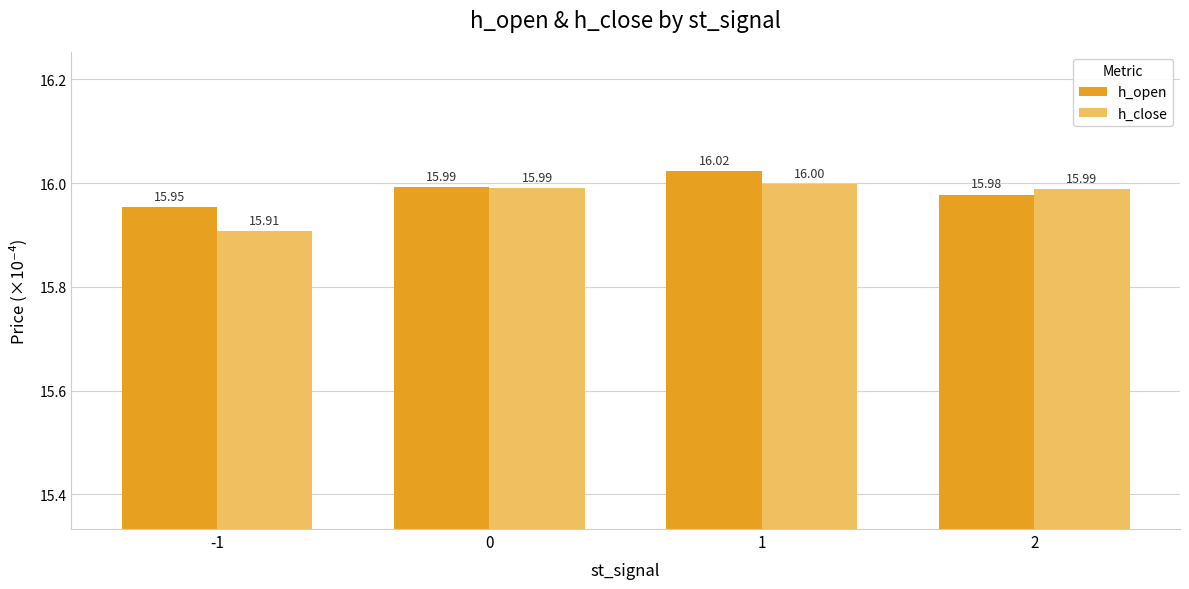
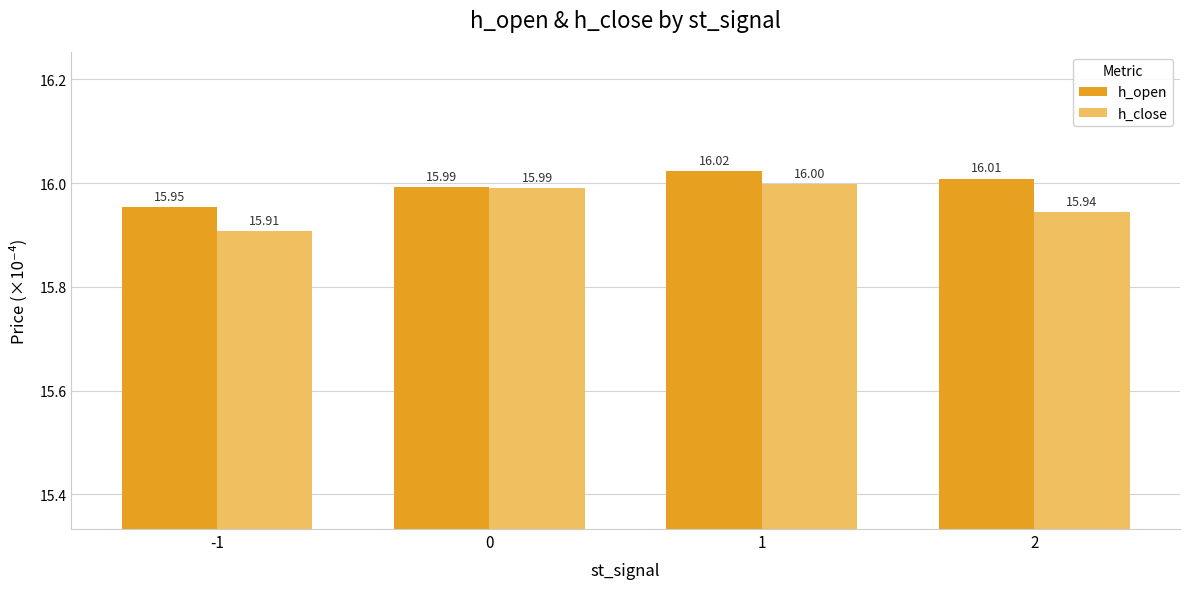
h_open, 2: 15.98 -> 16.01
h_close, 2: 15.99 -> 15.94
